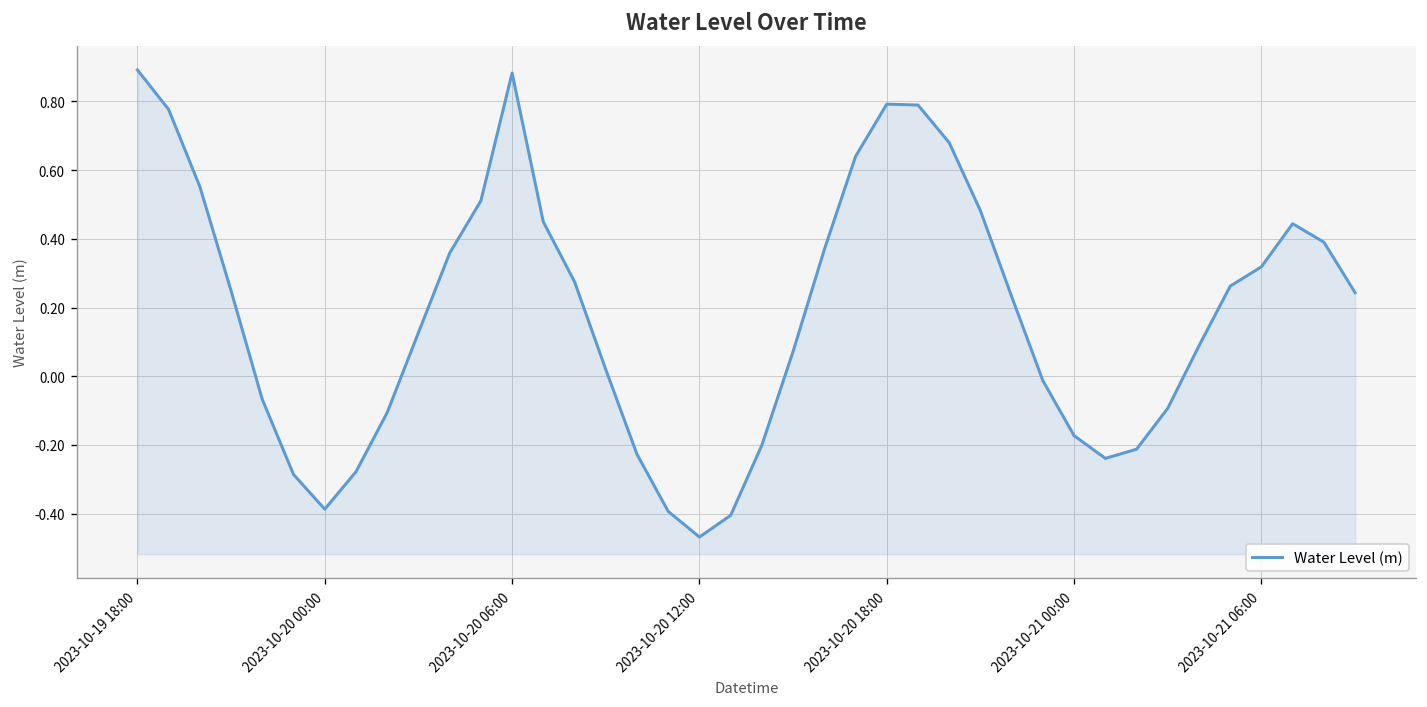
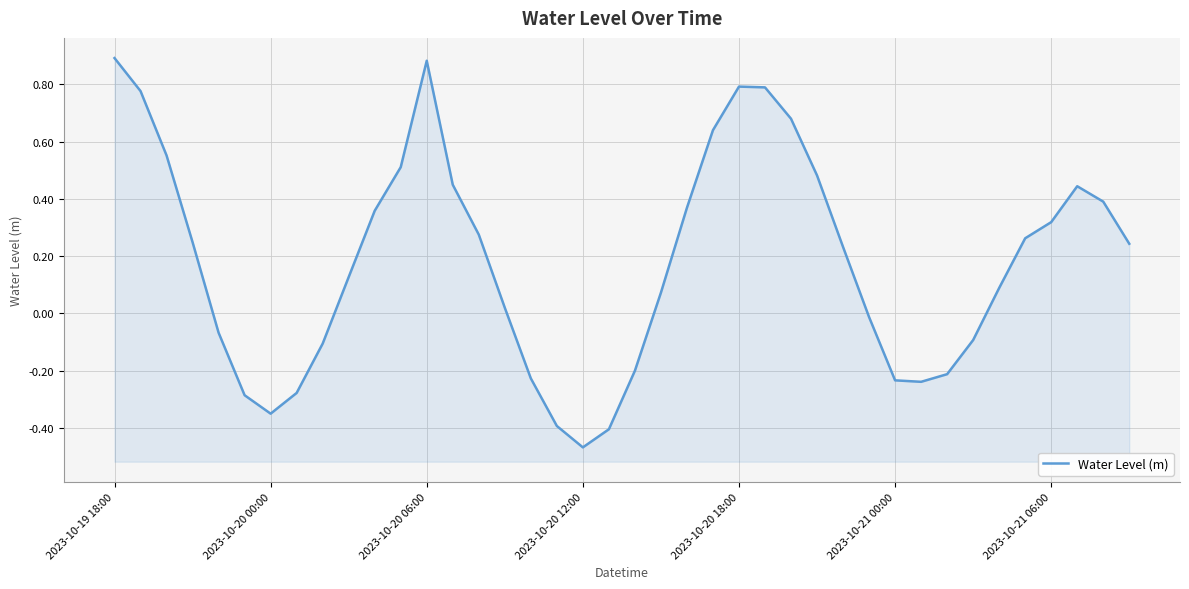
2023-10-20 00:00: -0.39 -> -0.35
2023-10-21 00:00: -0.17 -> -0.23
